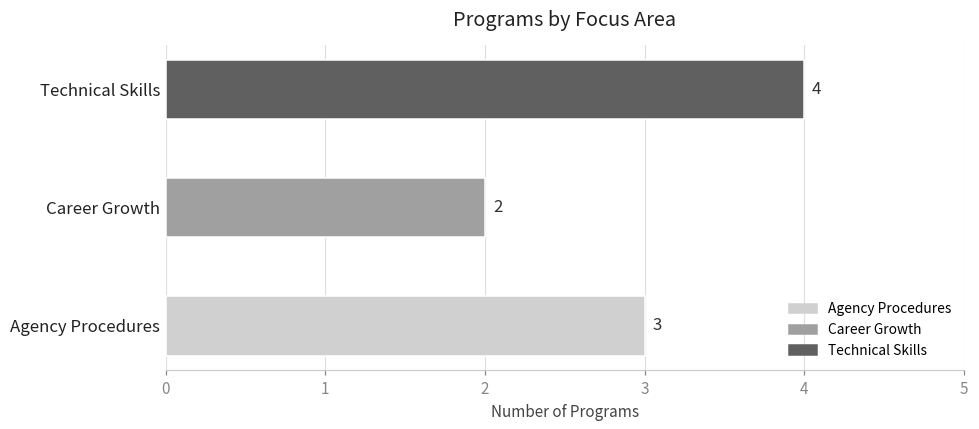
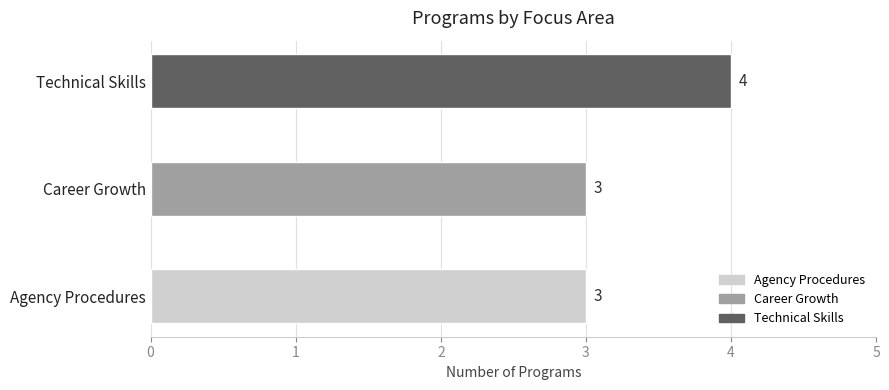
Career Growth: 2 -> 3
